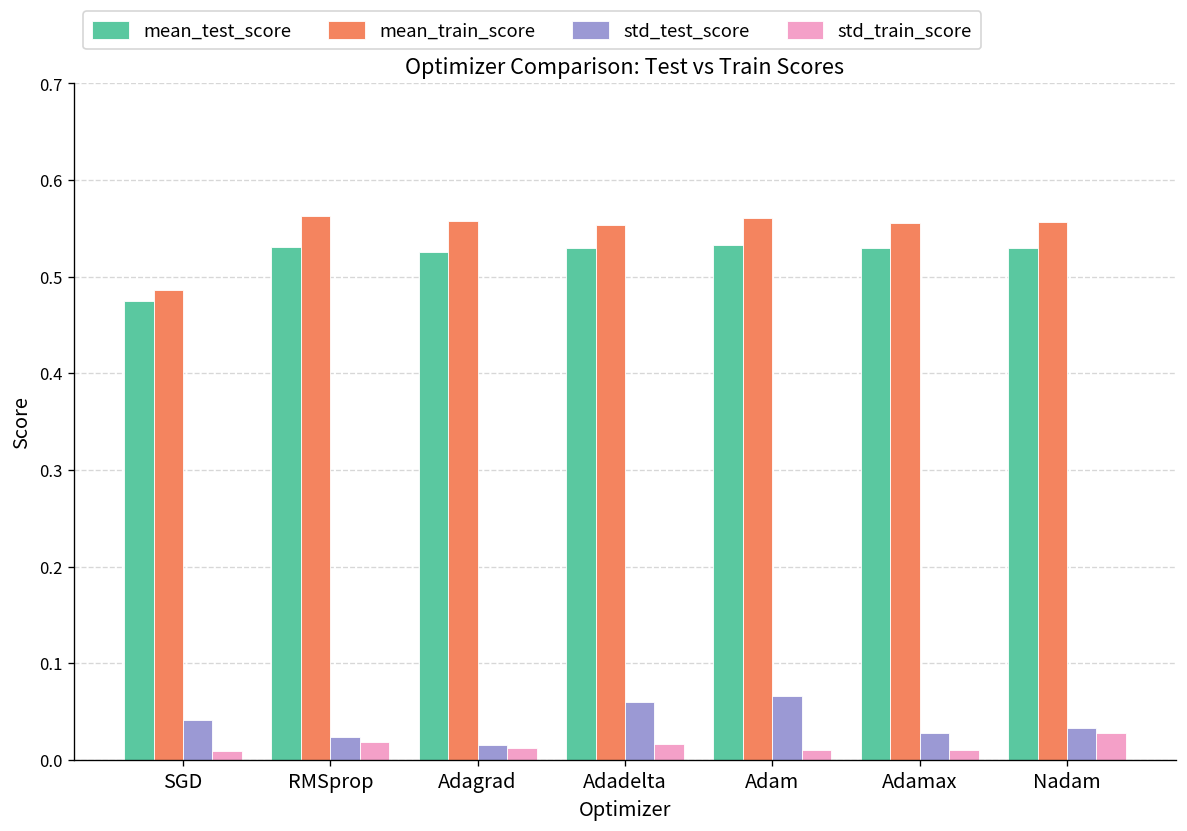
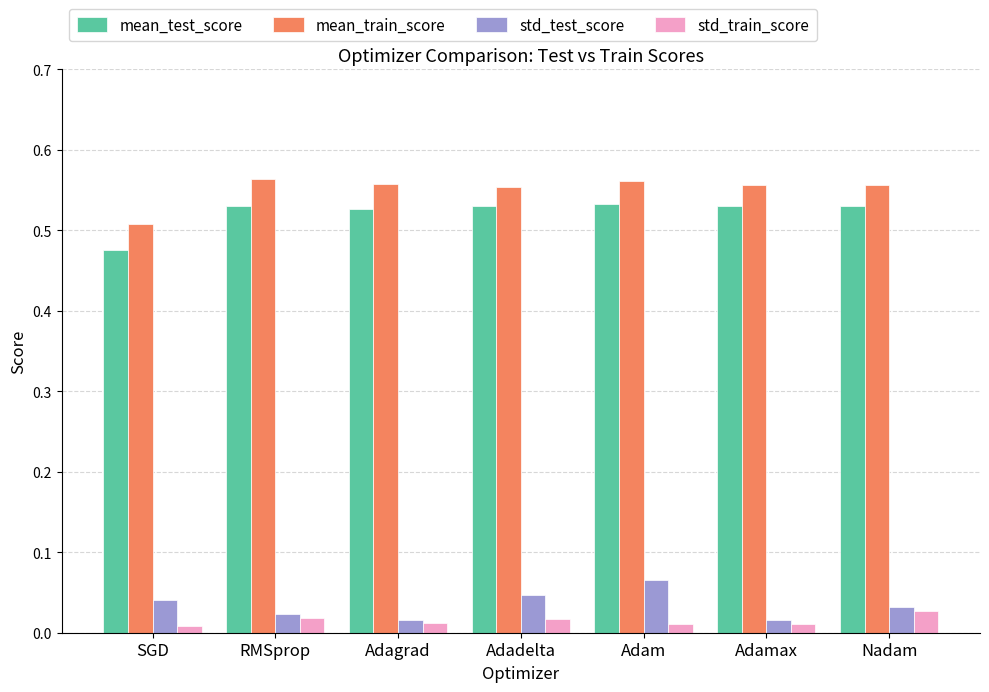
mean_train_score, SGD: 0.49 -> 0.51
std_test_score, Adadelta: 0.06 -> 0.05
std_test_score, Adamax: 0.03 -> 0.02
